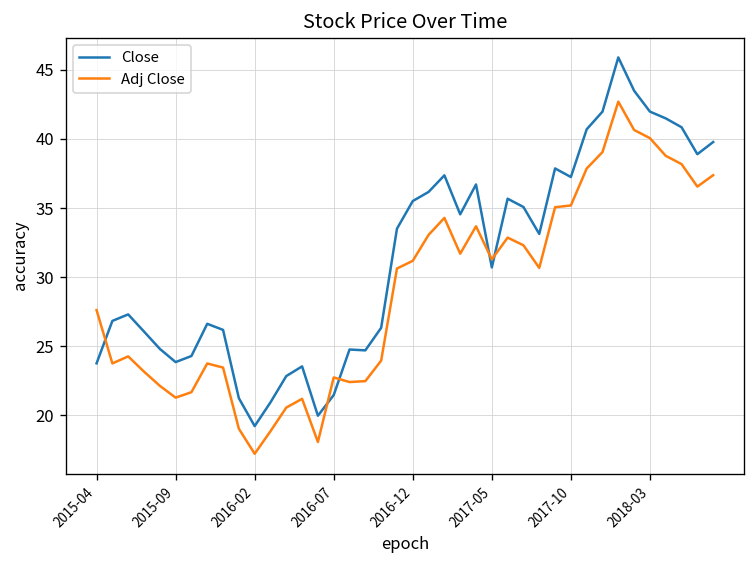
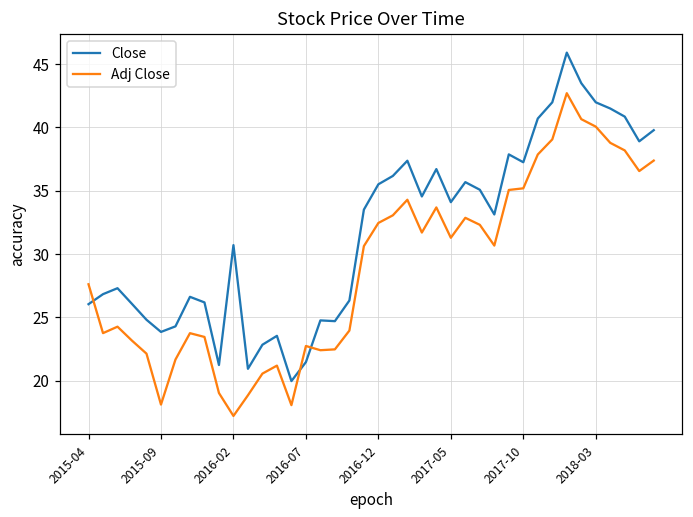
Close, 2015-04: 23.8 -> 26.0
Adj Close, 2015-09: 21.3 -> 18.1
Close, 2016-02: 19.2 -> 30.7
Adj Close, 2016-12: 31.2 -> 32.5
Close, 2017-05: 30.7 -> 34.1
